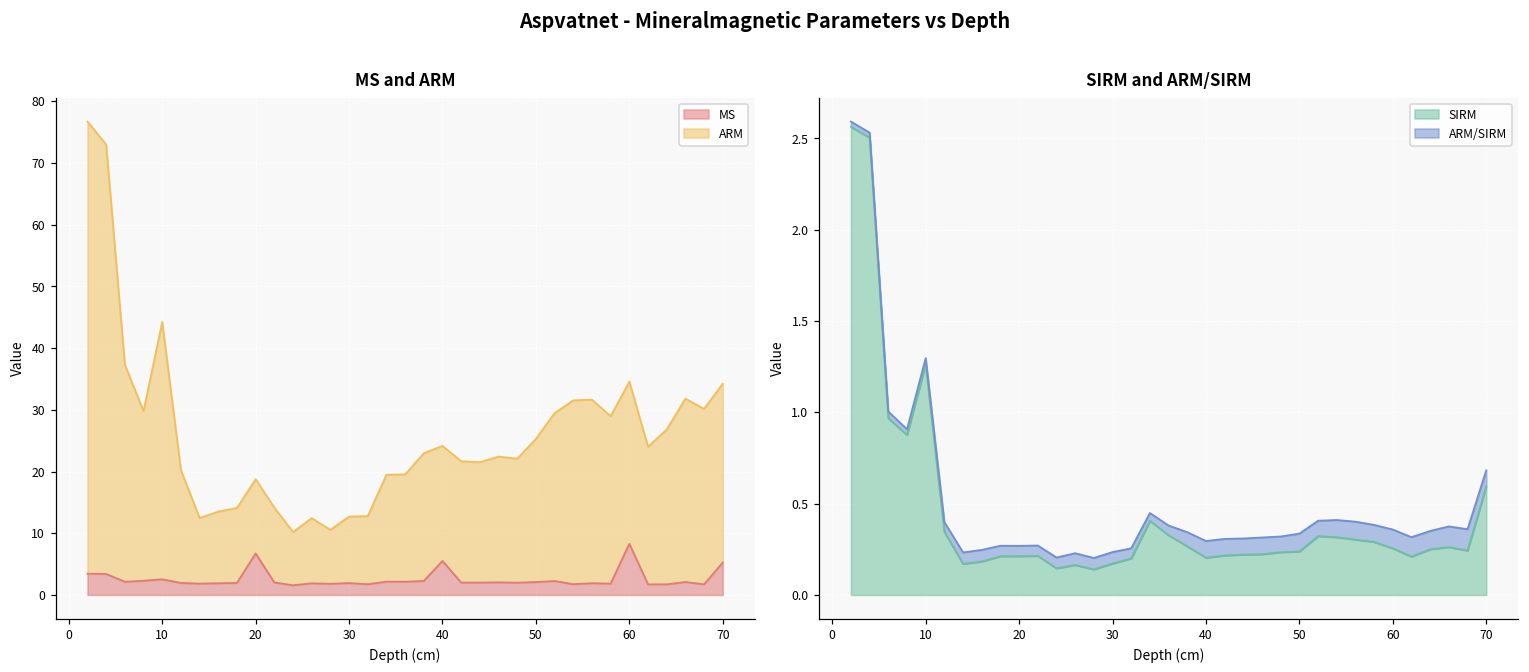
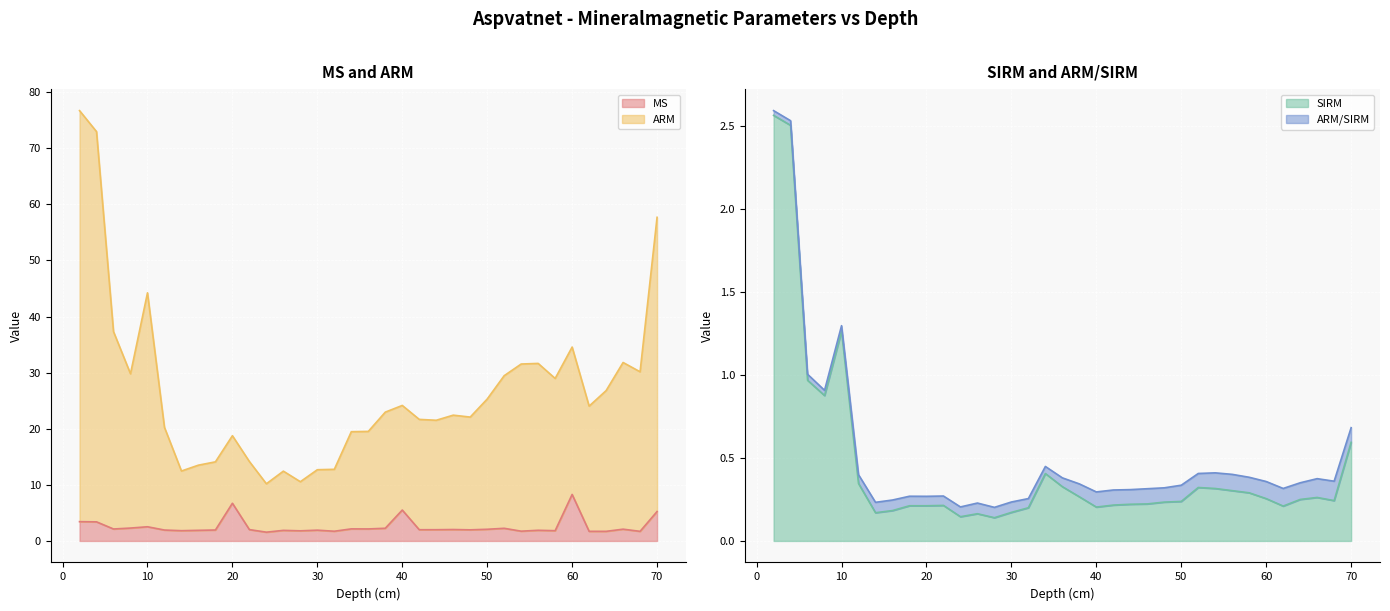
MS and ARM, ARM, 70: 29 -> 52
